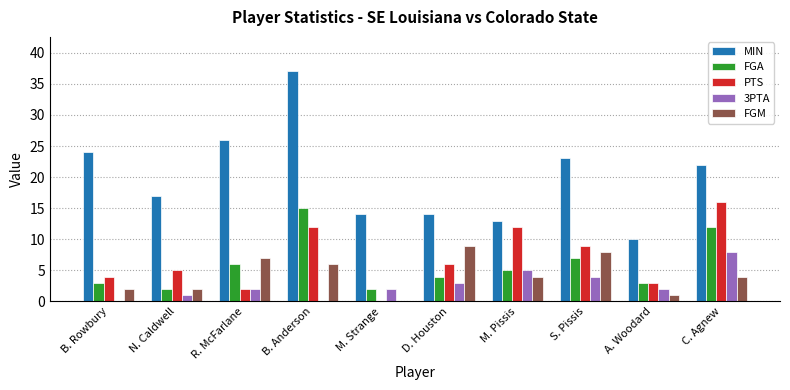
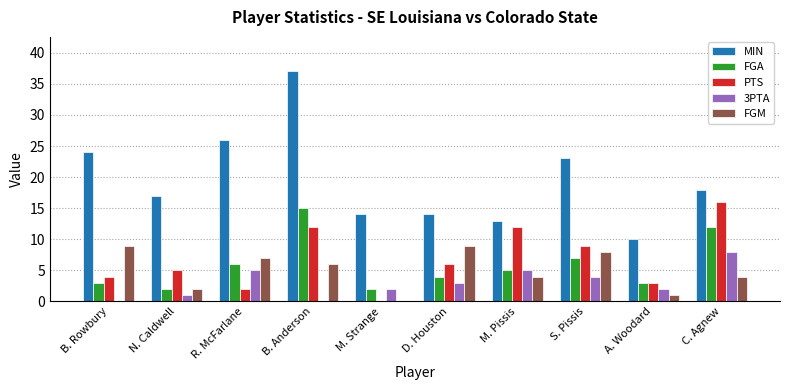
FGM, B. Rowbury: 2 -> 9
3PTA, R. McFarlane: 2 -> 5
MIN, C. Agnew: 22 -> 18
